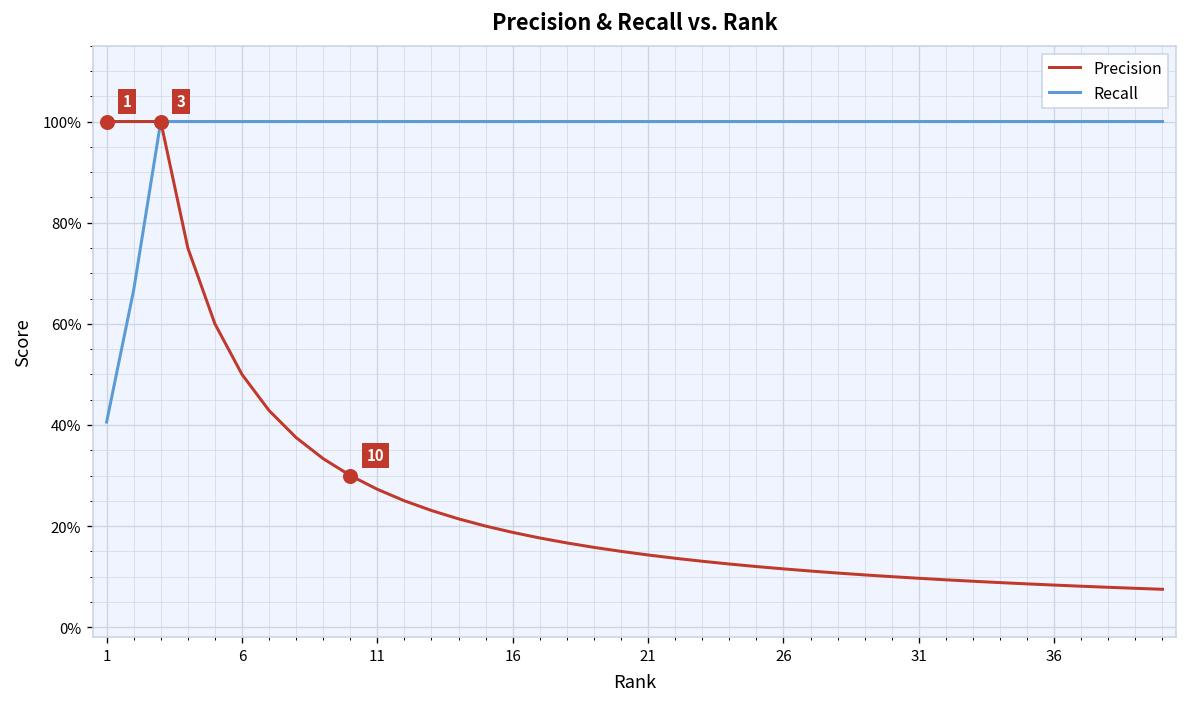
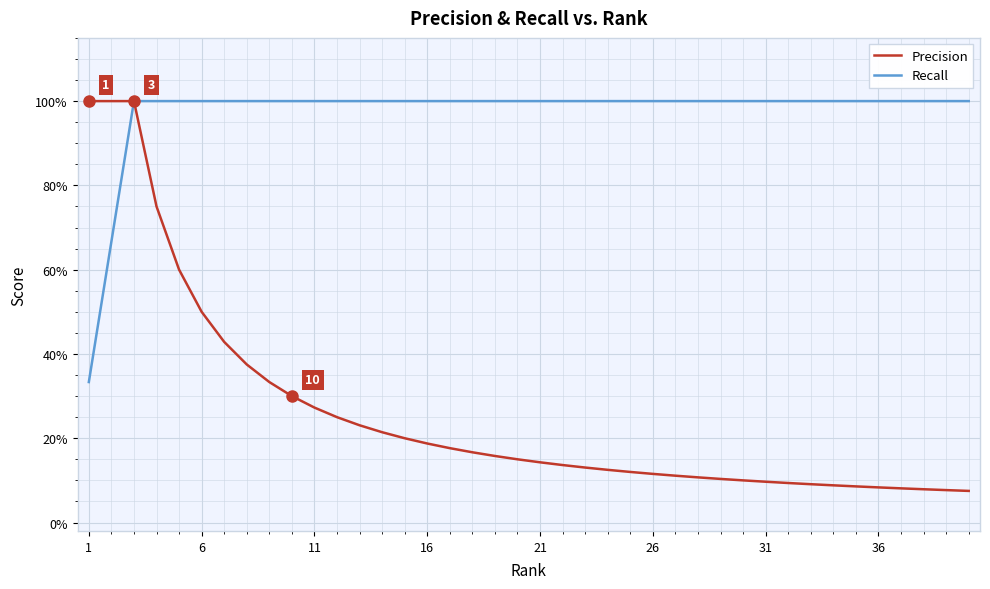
Recall, 1: 41% -> 33%
